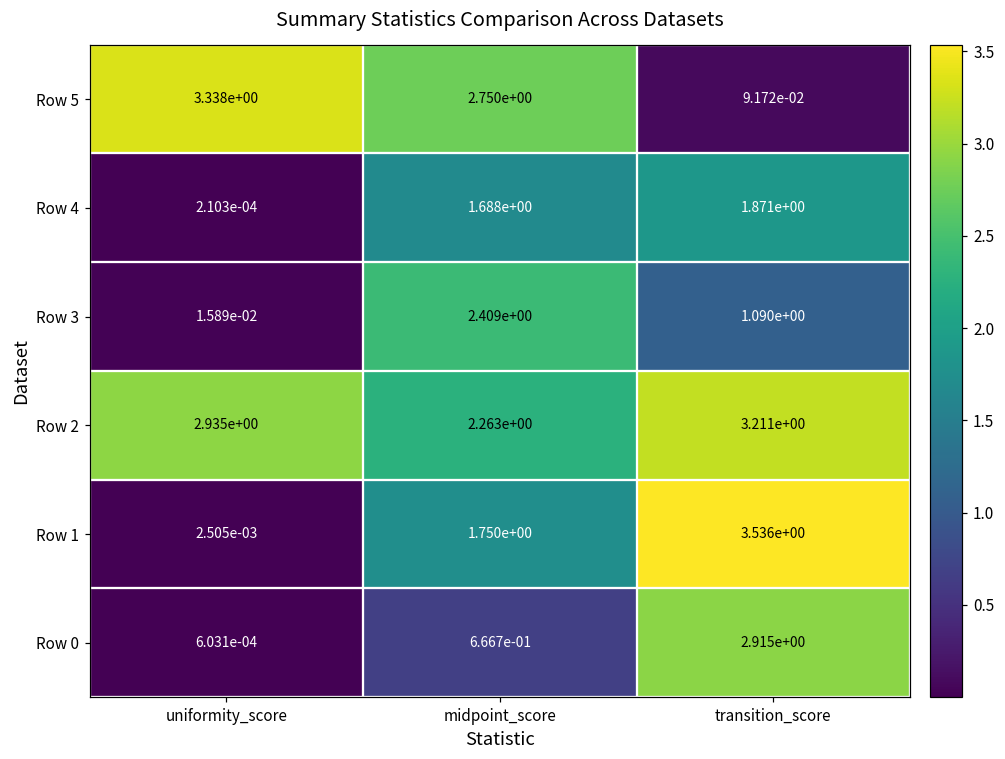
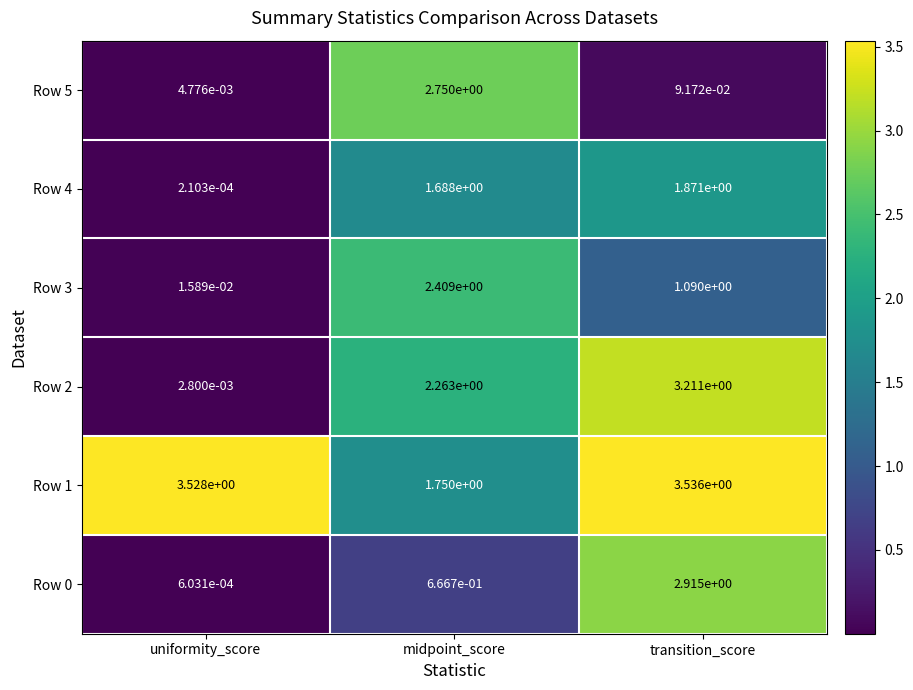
Row 5, uniformity_score: 3.338e+00 -> 4.776e-03
Row 2, uniformity_score: 2.935e+00 -> 2.800e-03
Row 1, uniformity_score: 2.505e-03 -> 3.528e+00
